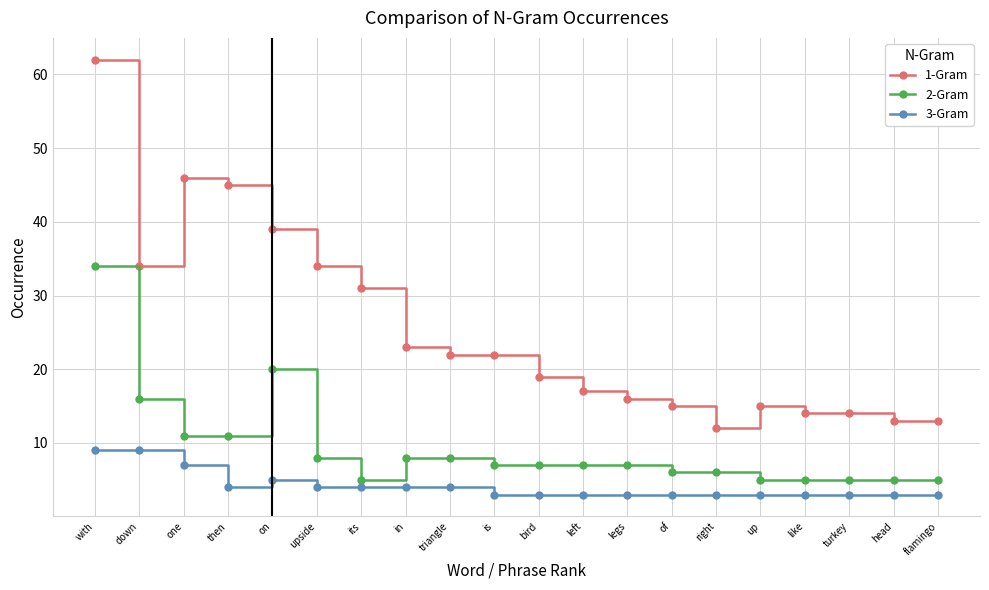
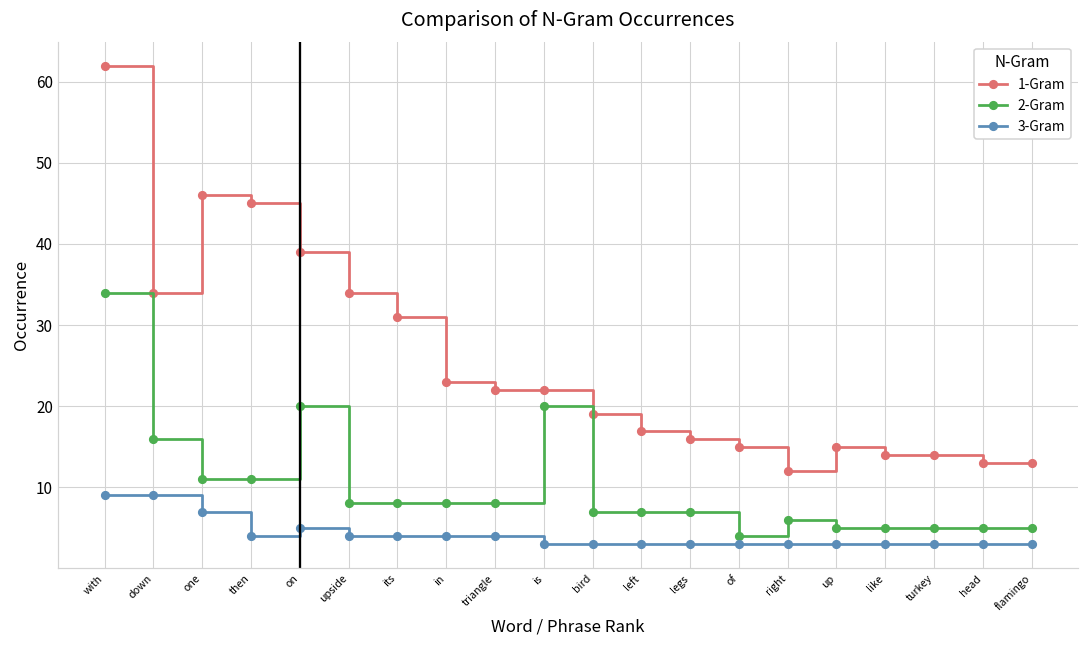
2-Gram, its: 5 -> 8
2-Gram, is: 7 -> 20
2-Gram, of: 6 -> 4
